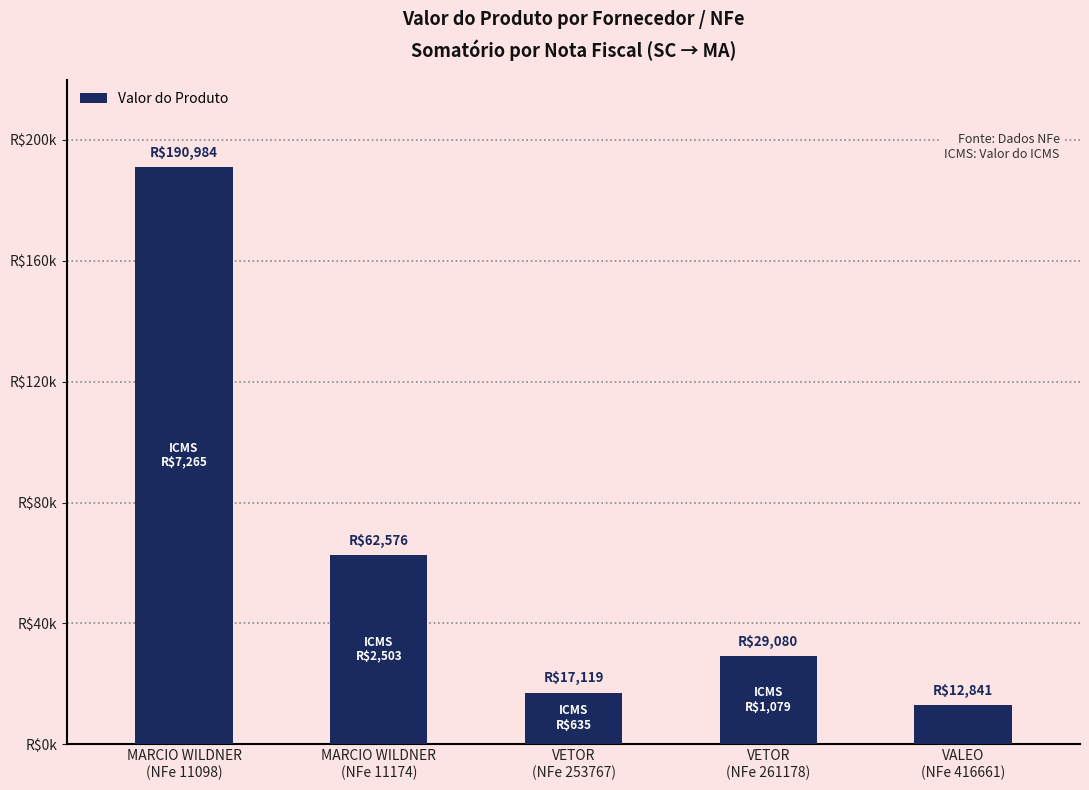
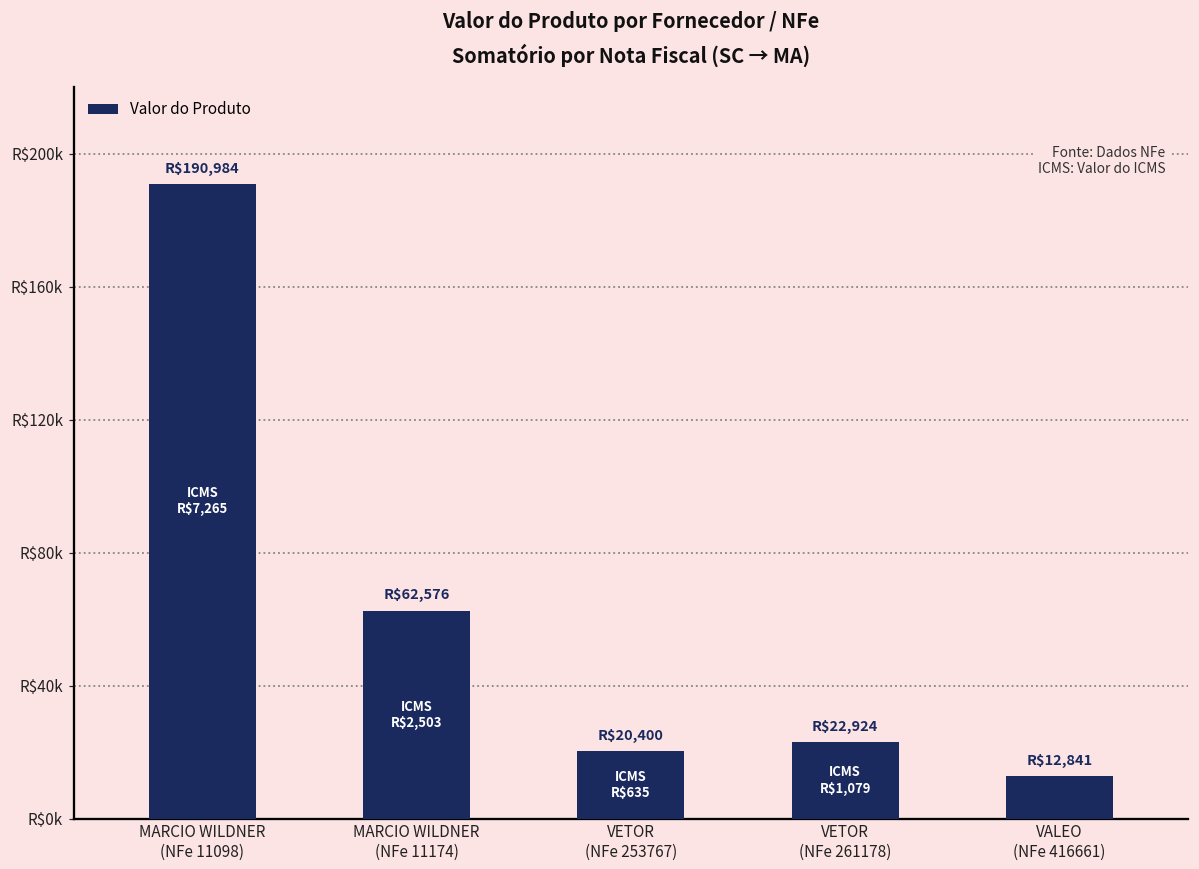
VETOR (NFe 253767): $17,119 -> $20,400
VETOR (NFe 261178): $29,080 -> $22,924
